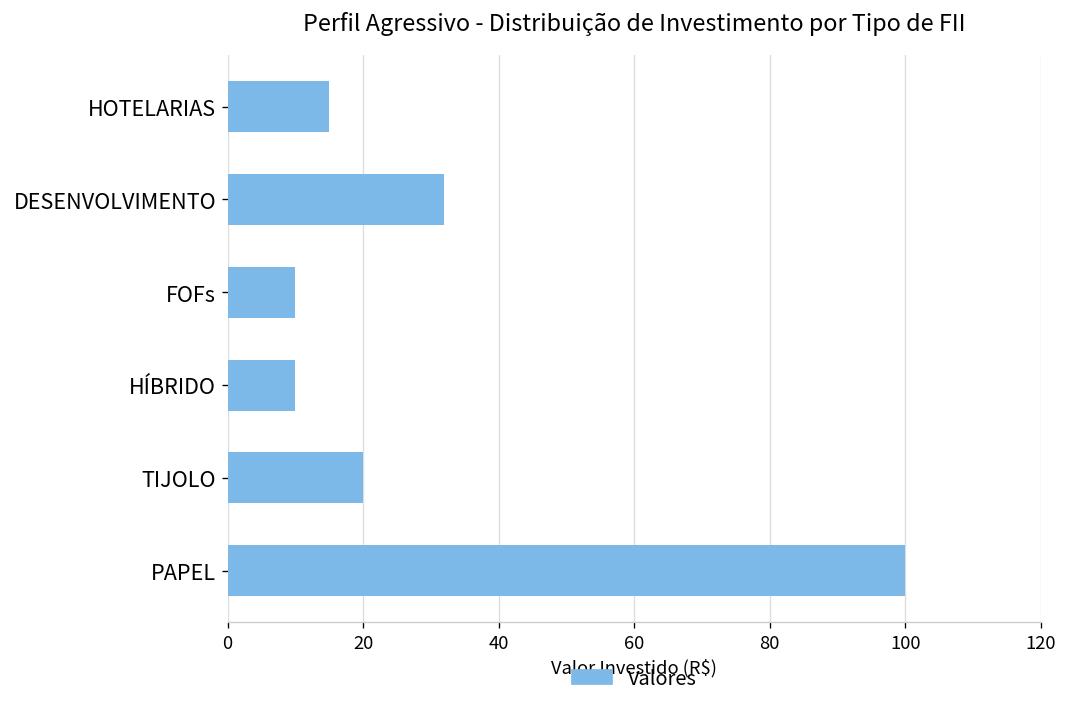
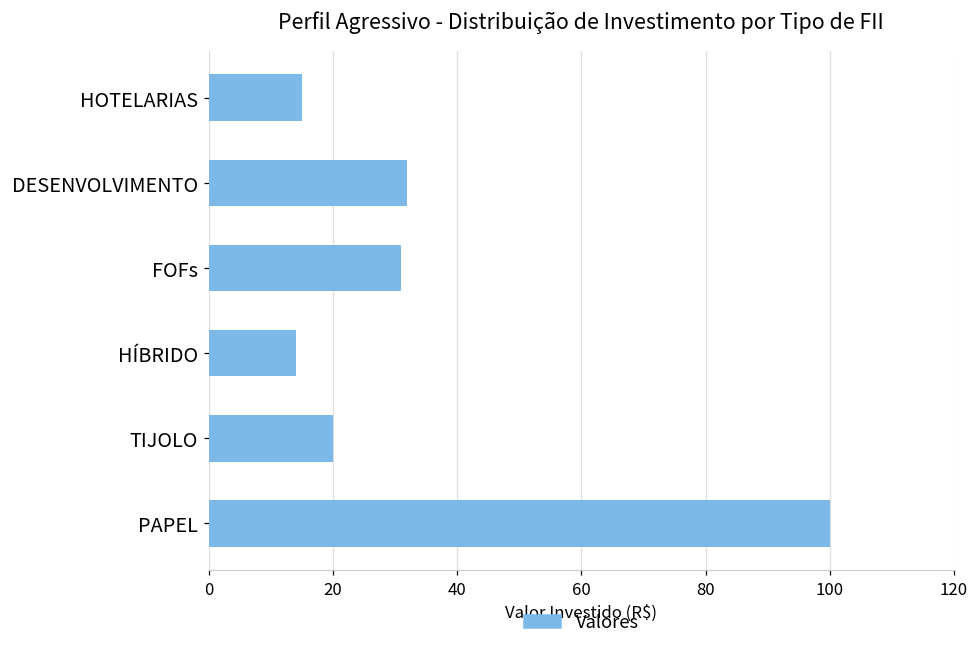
FOFs: 10 -> 31
HÍBRIDO: 10 -> 14
